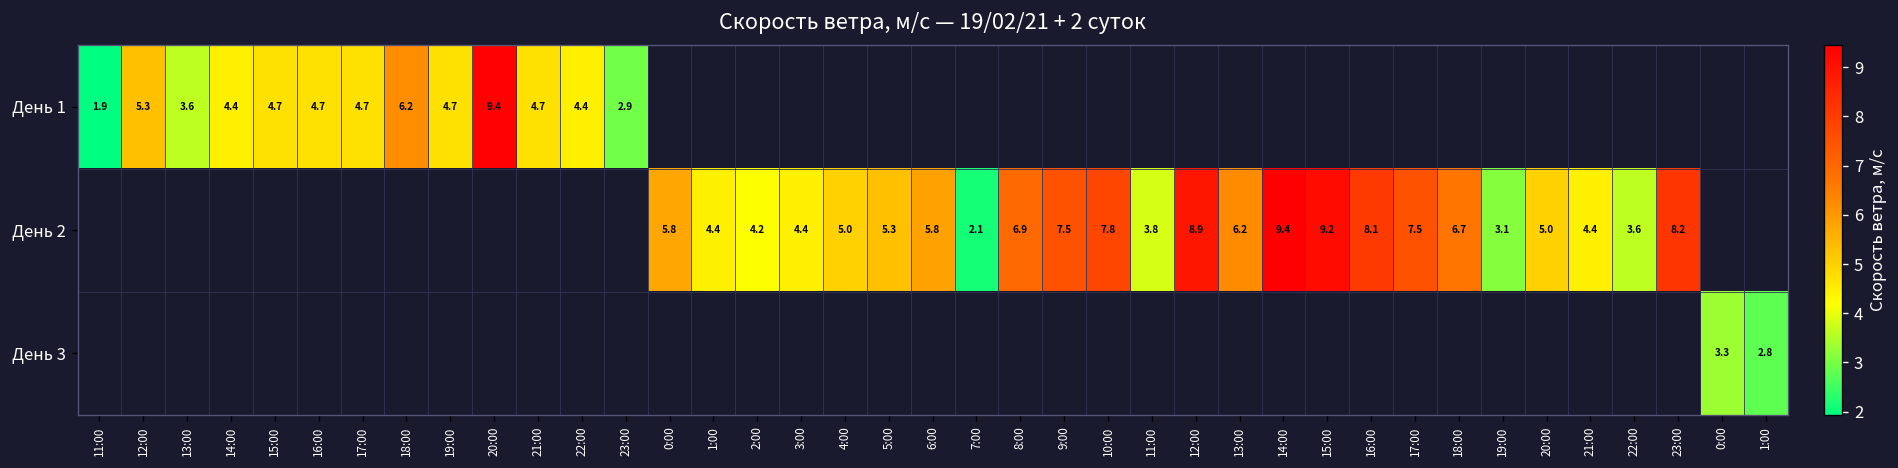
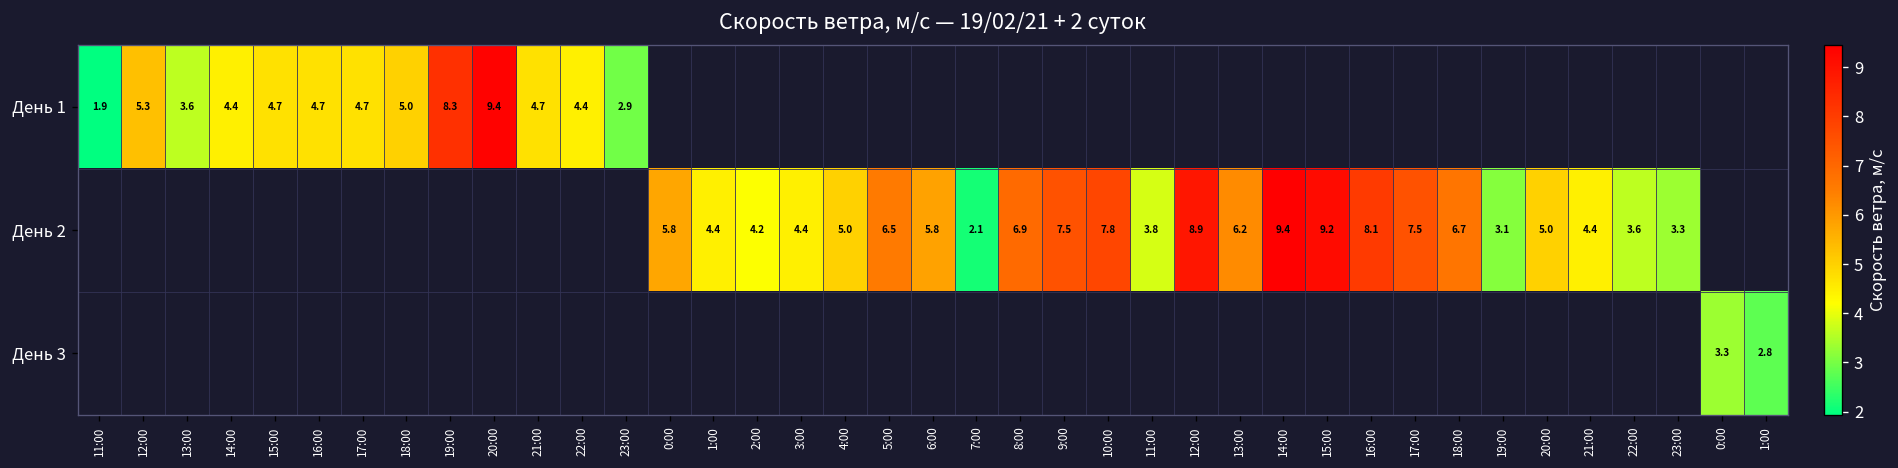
День 1, 18:00: 6.2 -> 5.0
День 1, 19:00: 4.7 -> 8.3
День 2, 5:00: 5.3 -> 6.5
День 2, 23:00: 8.2 -> 3.3
